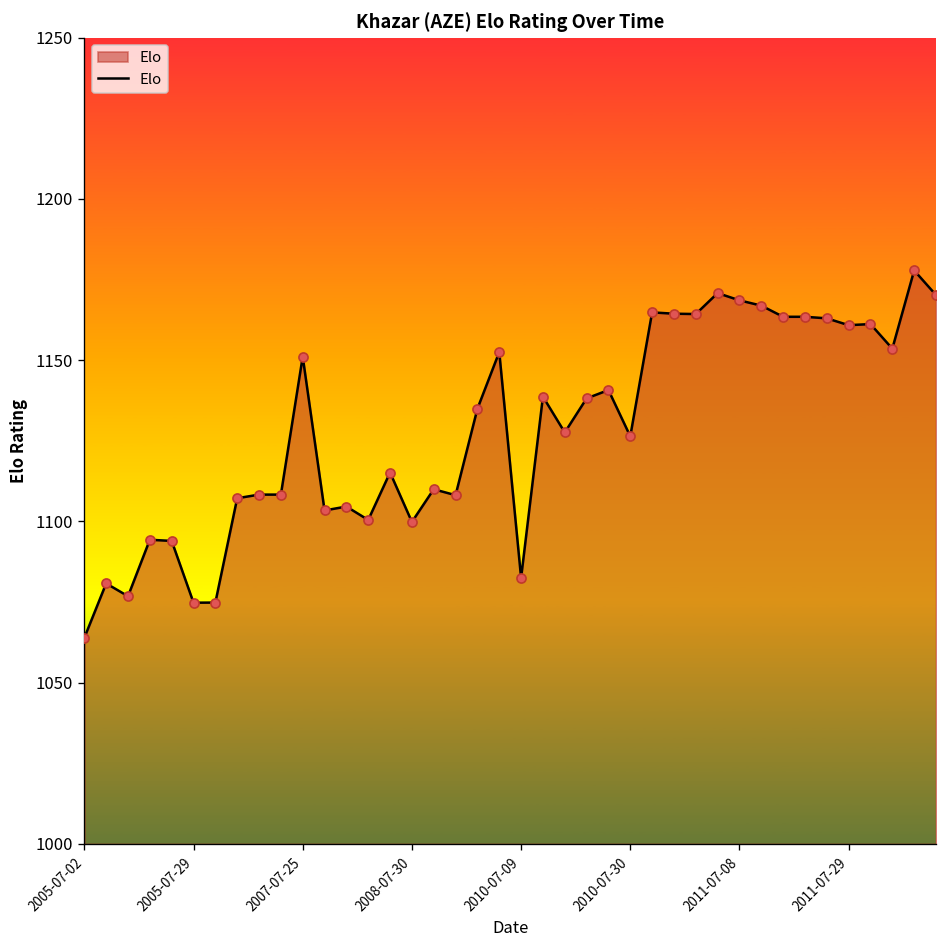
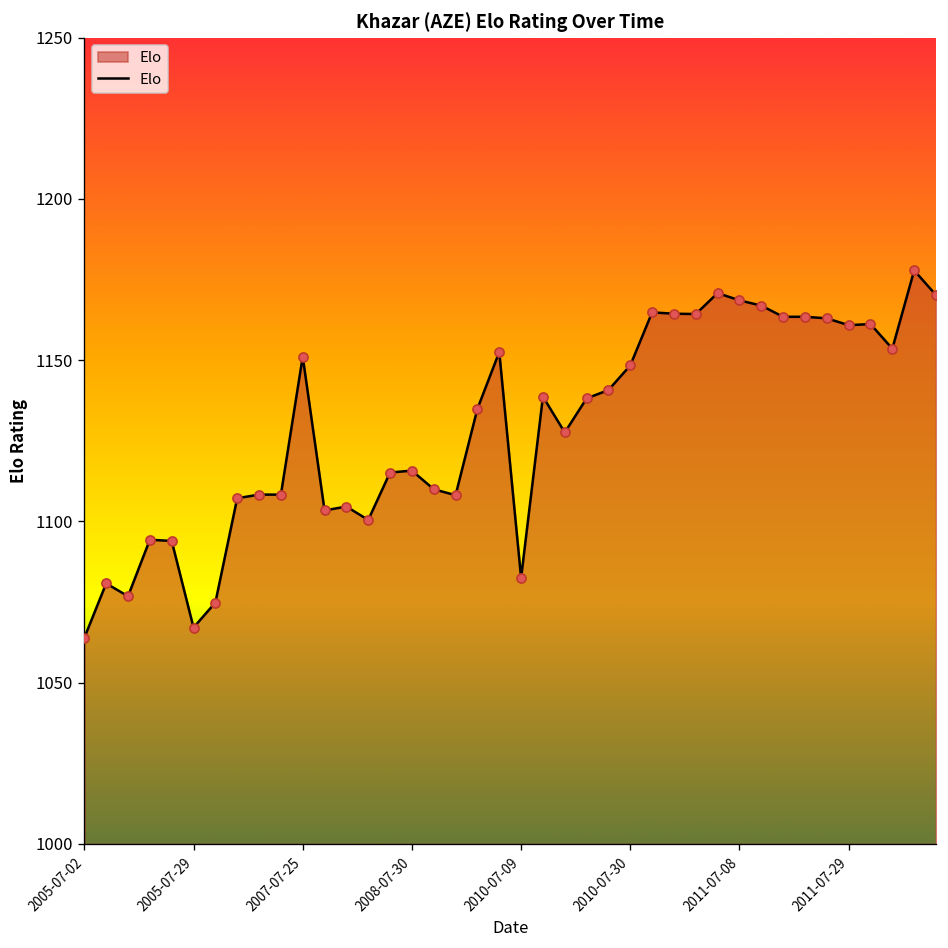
2005-07-29: 1075 -> 1067
2008-07-30: 1100 -> 1116
2010-07-30: 1126 -> 1148
